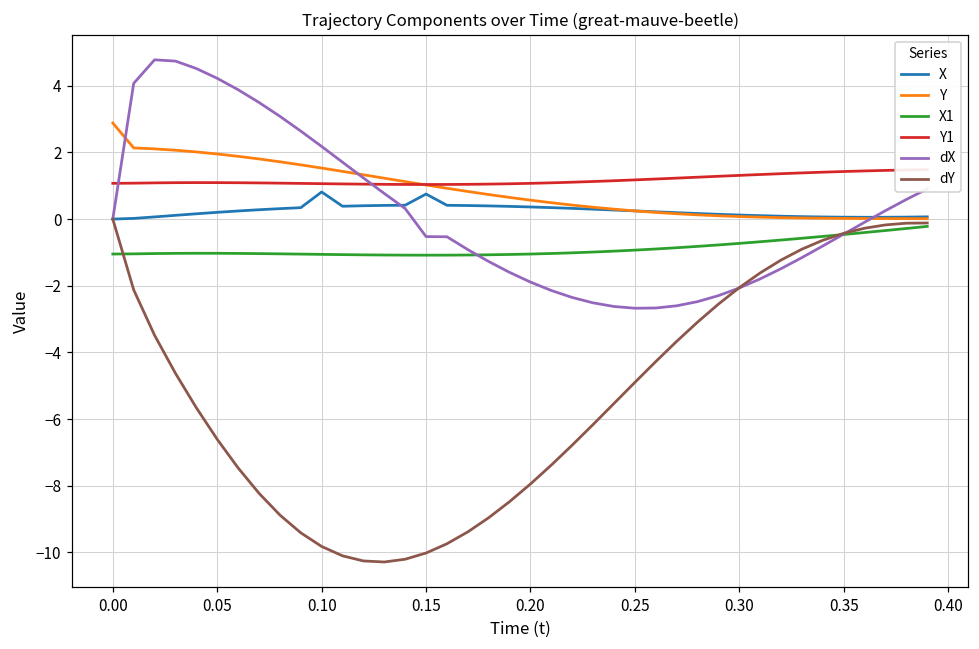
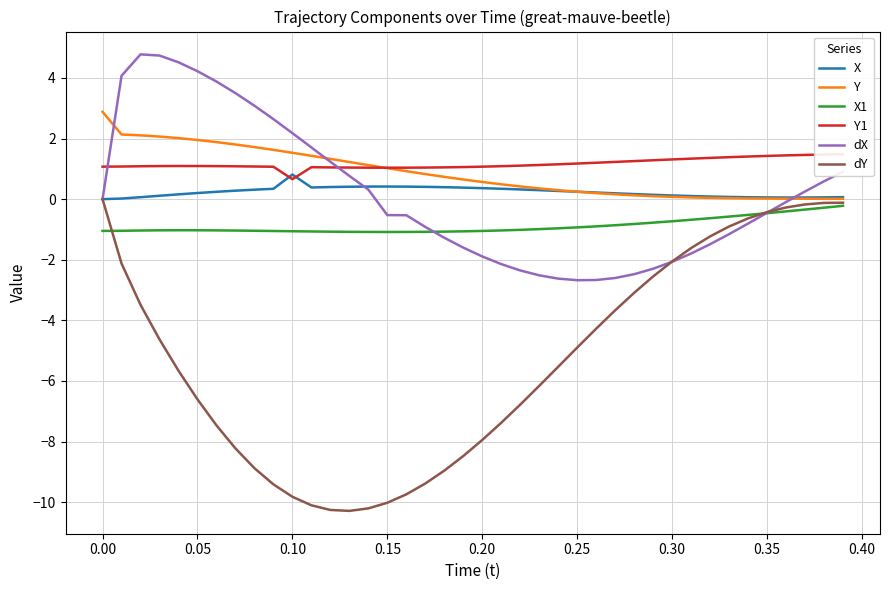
Y1, 0.10: 1.1 -> 0.7
X, 0.15: 0.8 -> 0.4
